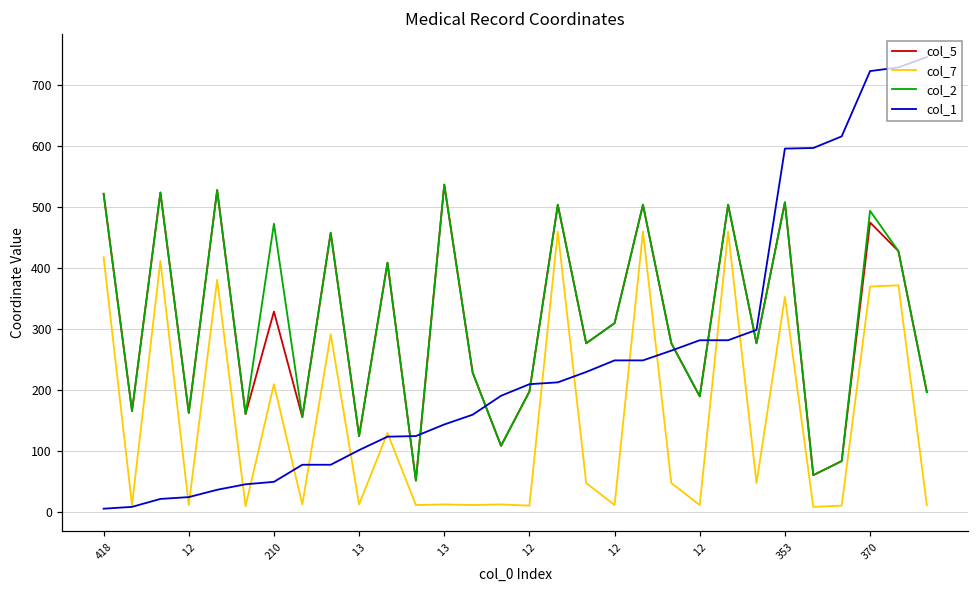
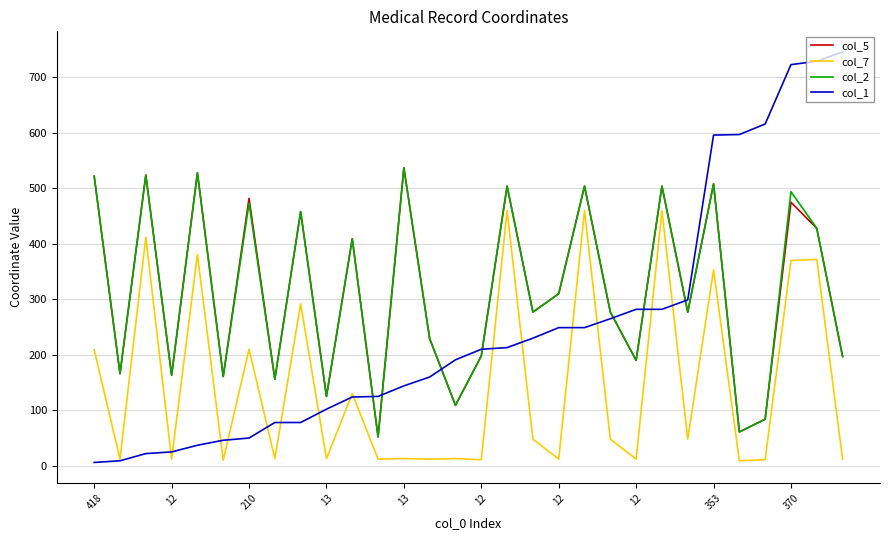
col_7, 418: 420 -> 210
col_5, 210: 330 -> 480
